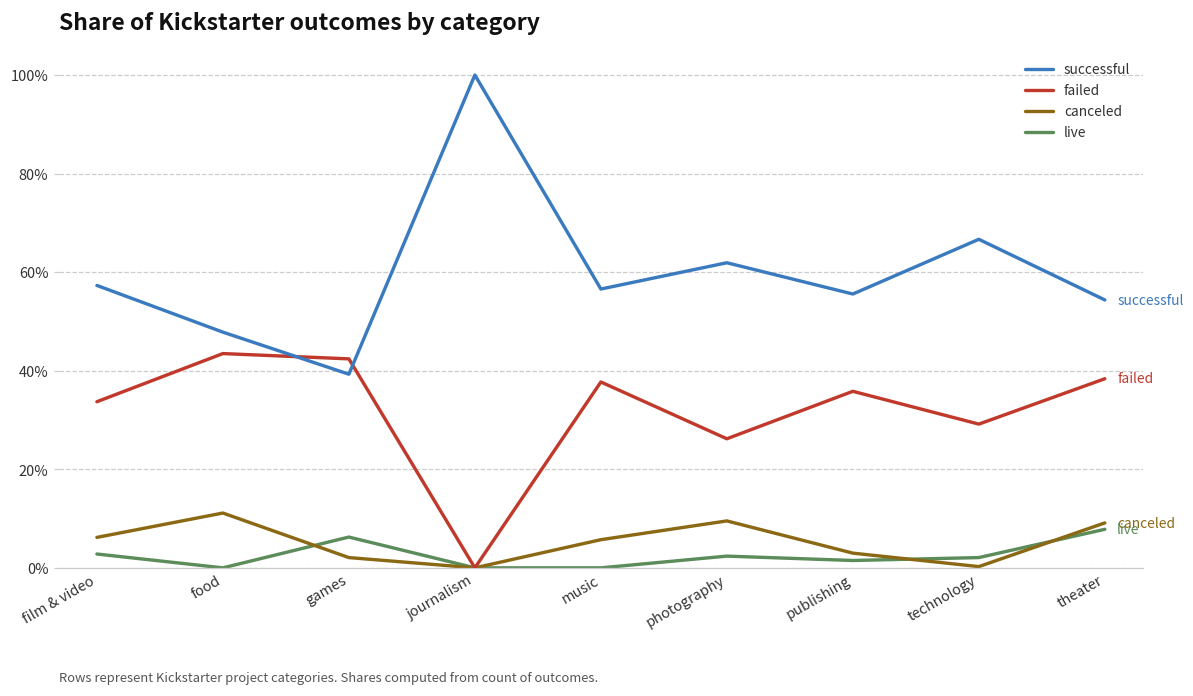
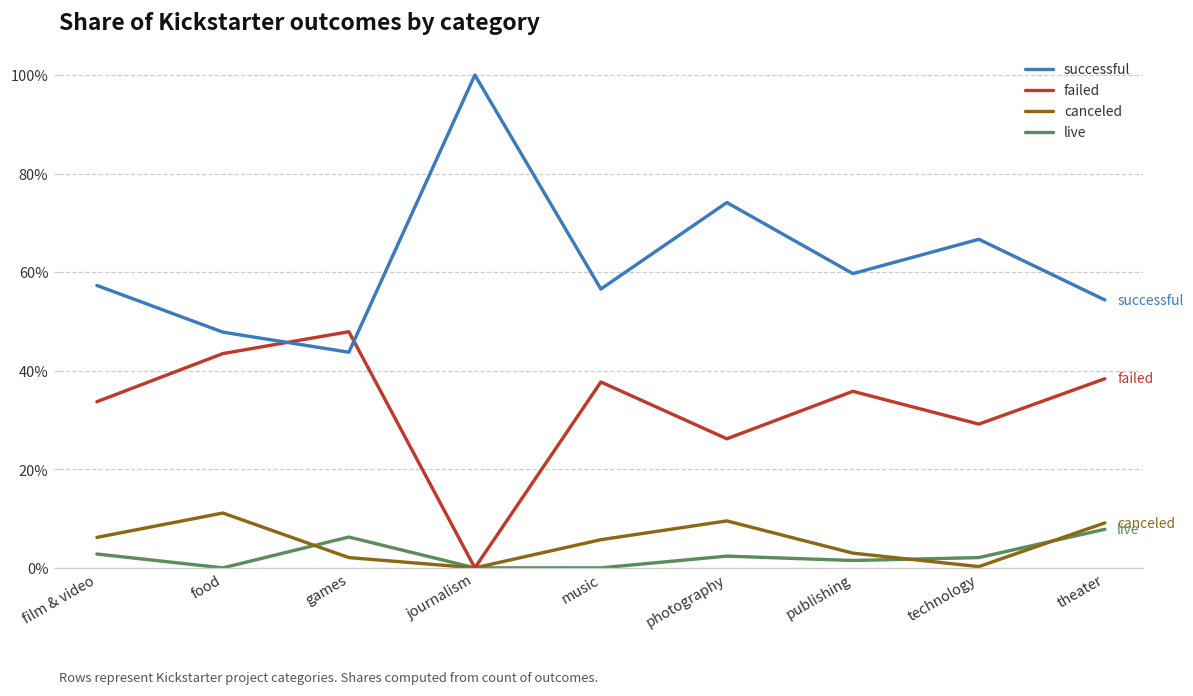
successful, games: 39% -> 44%
failed, games: 42% -> 48%
successful, photography: 62% -> 74%
successful, publishing: 56% -> 60%
